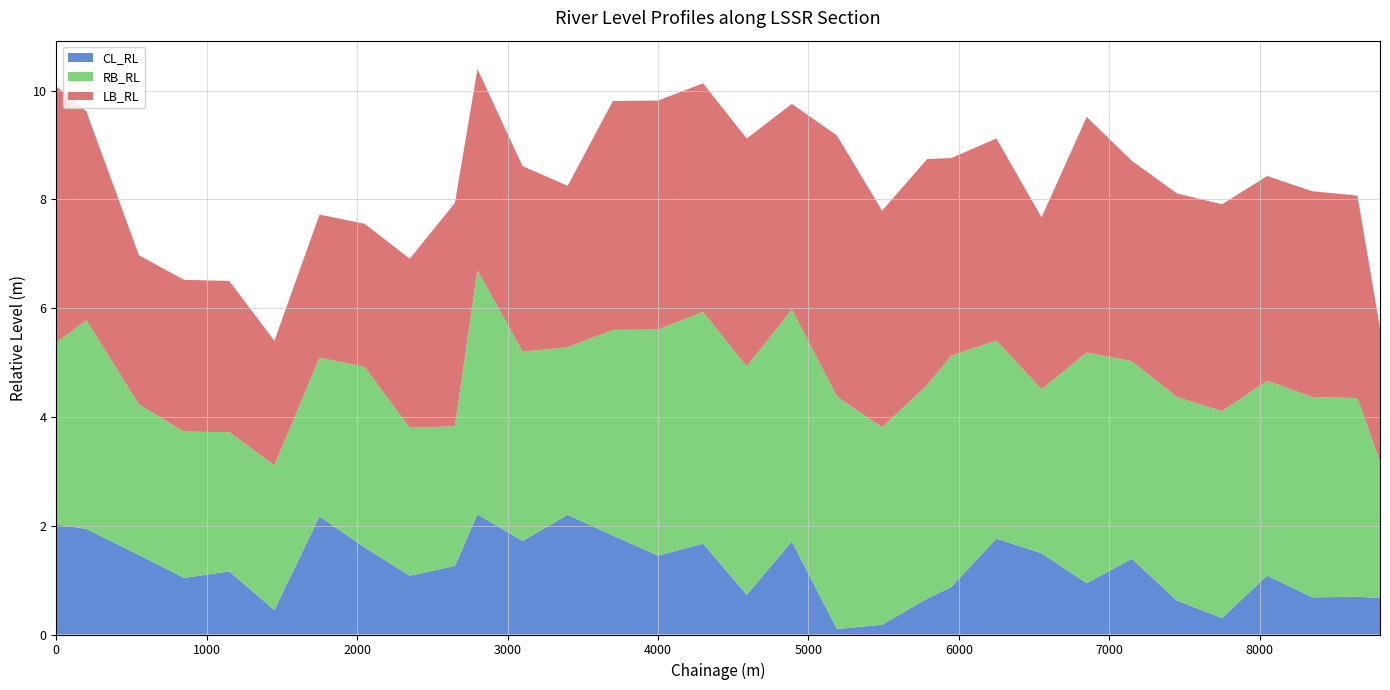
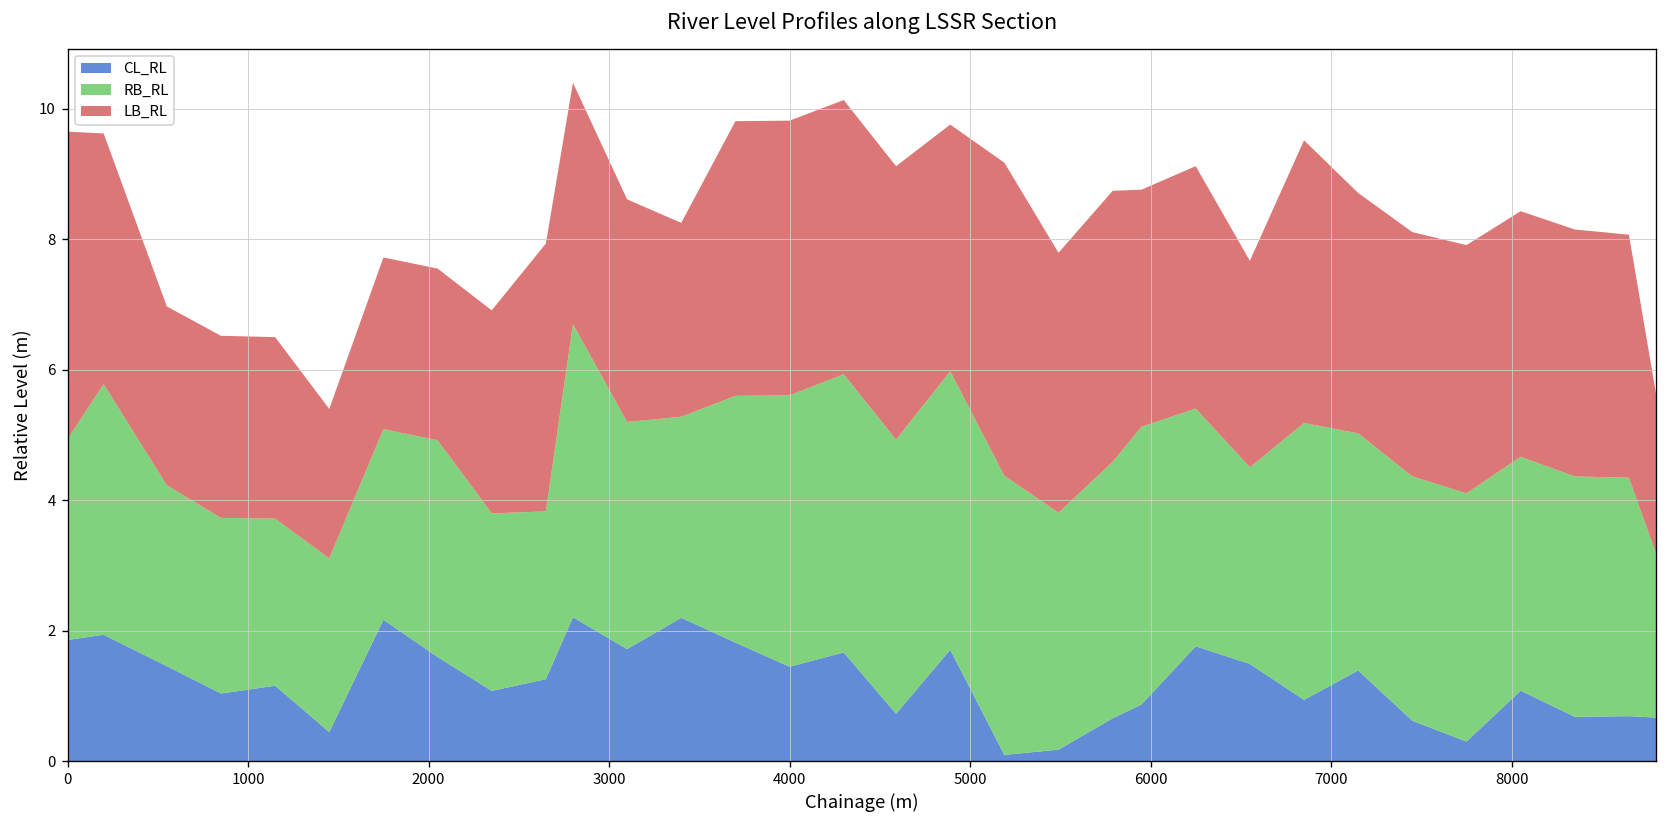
CL_RL, 0: 2.0 -> 1.9
RB_RL, 0: 3.3 -> 3.1
